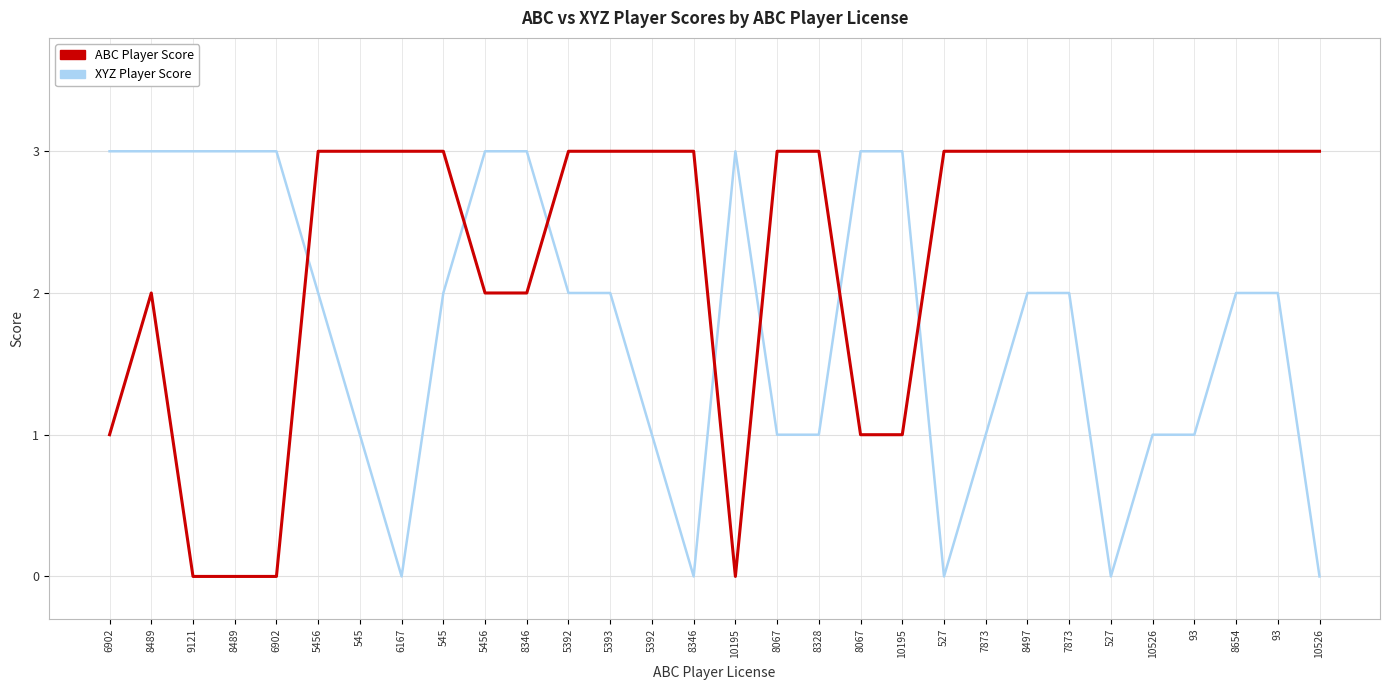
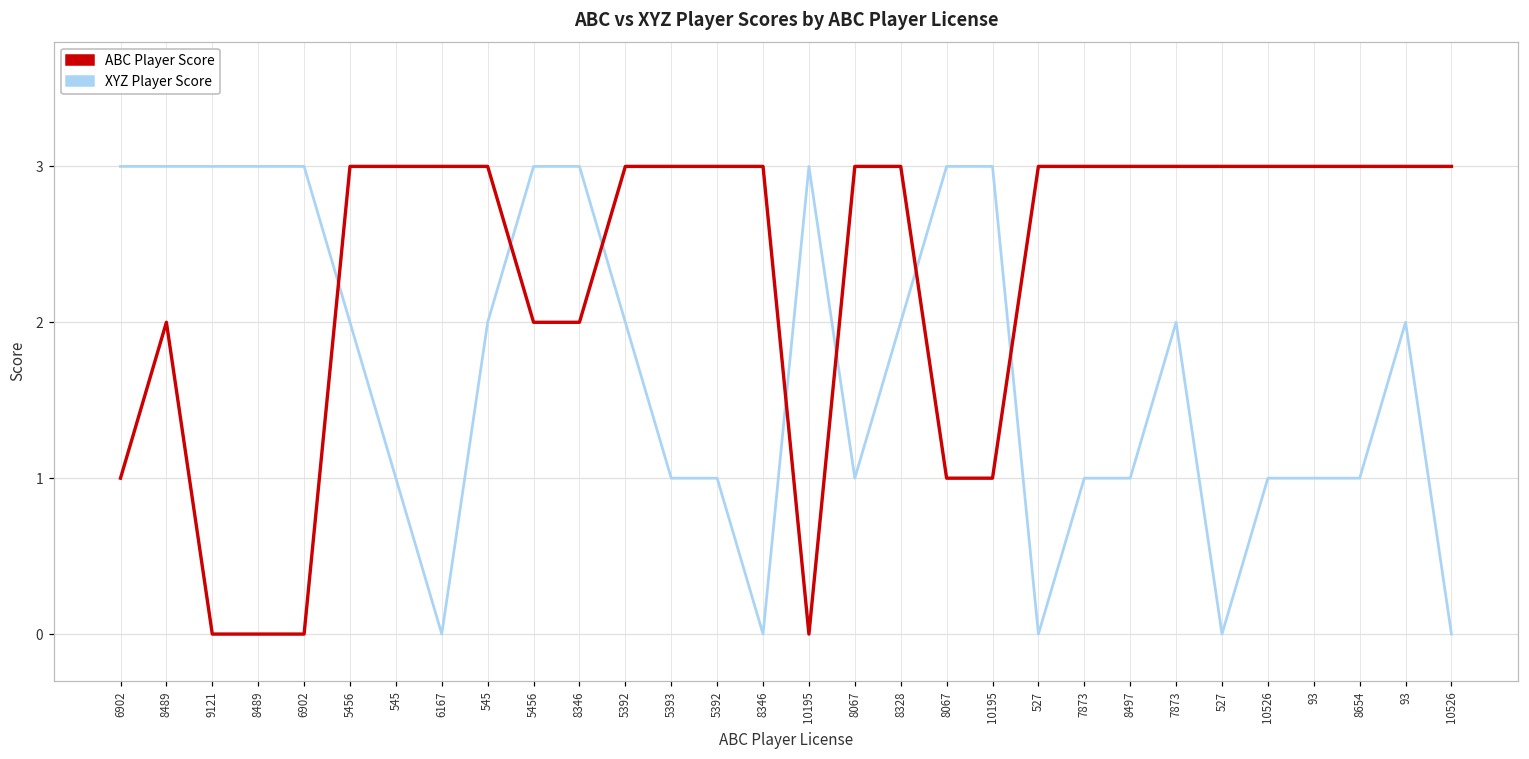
XYZ Player Score, 5393: 2 -> 1
XYZ Player Score, 8328: 1 -> 2
XYZ Player Score, 8497: 2 -> 1
XYZ Player Score, 8654: 2 -> 1
